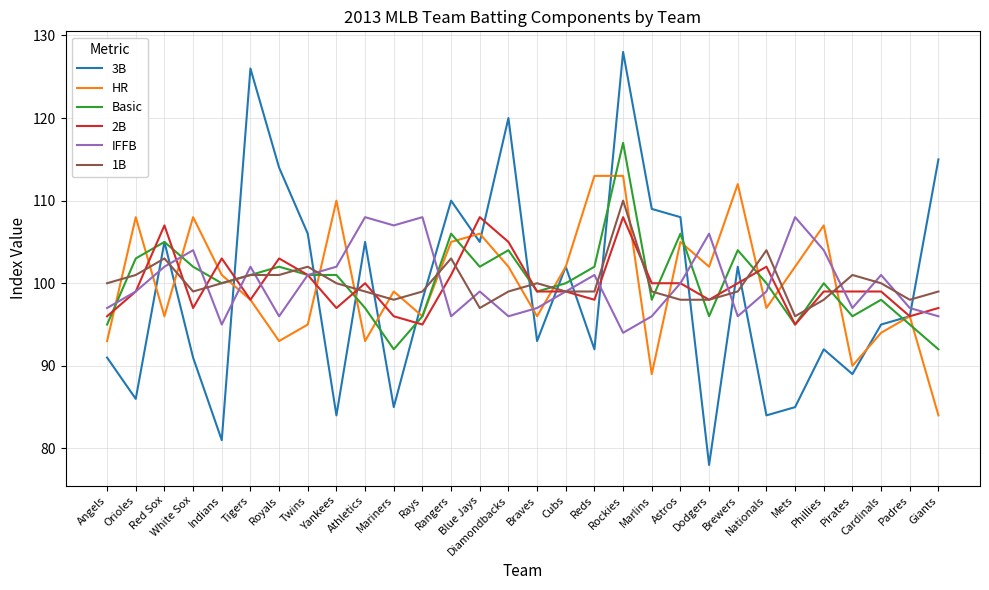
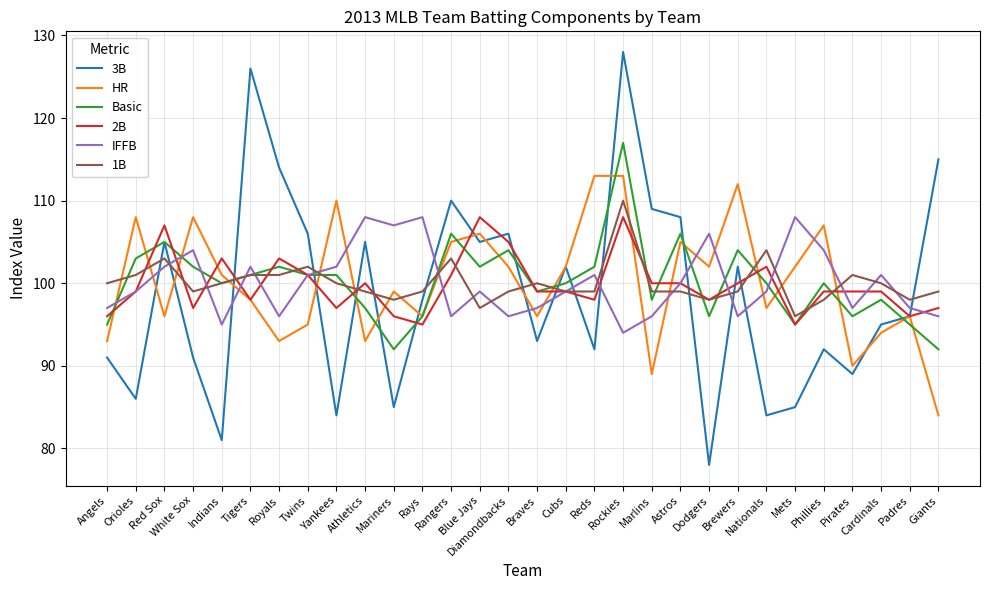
3B, Diamondbacks: 120 -> 106
1B, Astros: 98 -> 99
